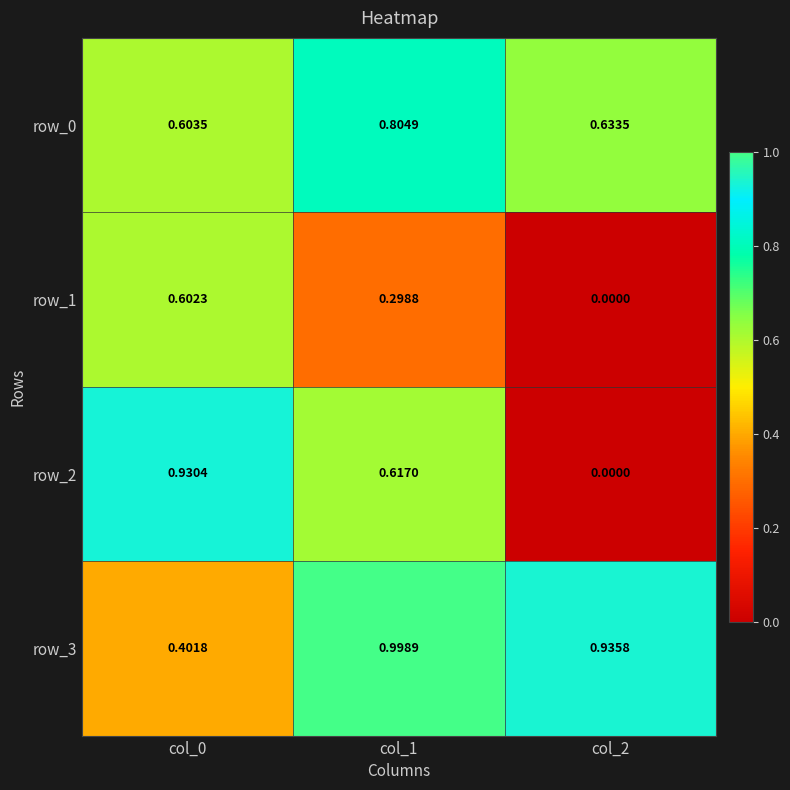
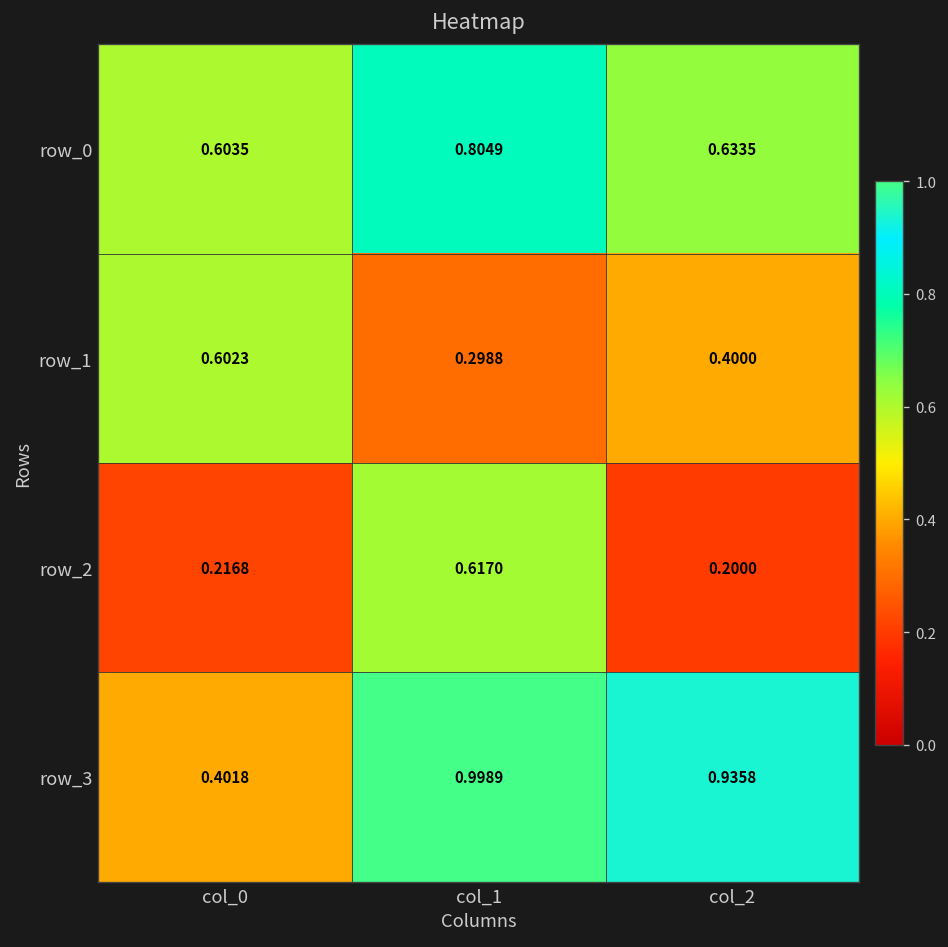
row_1, col_2: 0.0000 -> 0.4000
row_2, col_0: 0.9304 -> 0.2168
row_2, col_2: 0.0000 -> 0.2000
